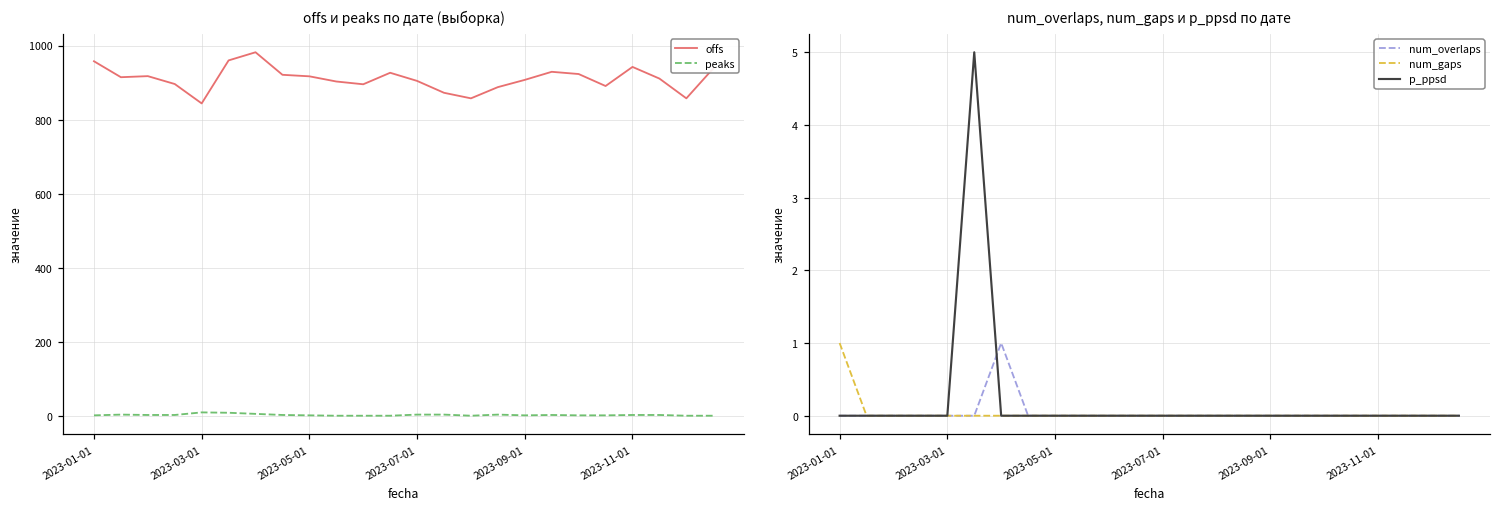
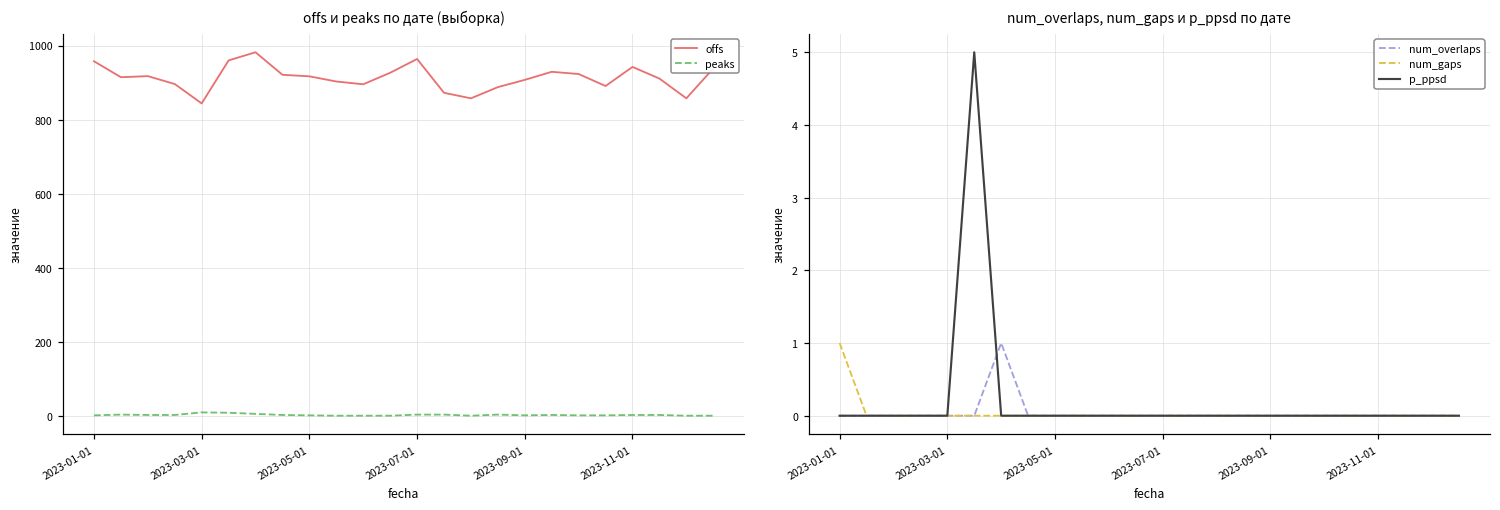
offs и peaks по дате (выборка), offs, 2023-07-01: 900 -> 960
